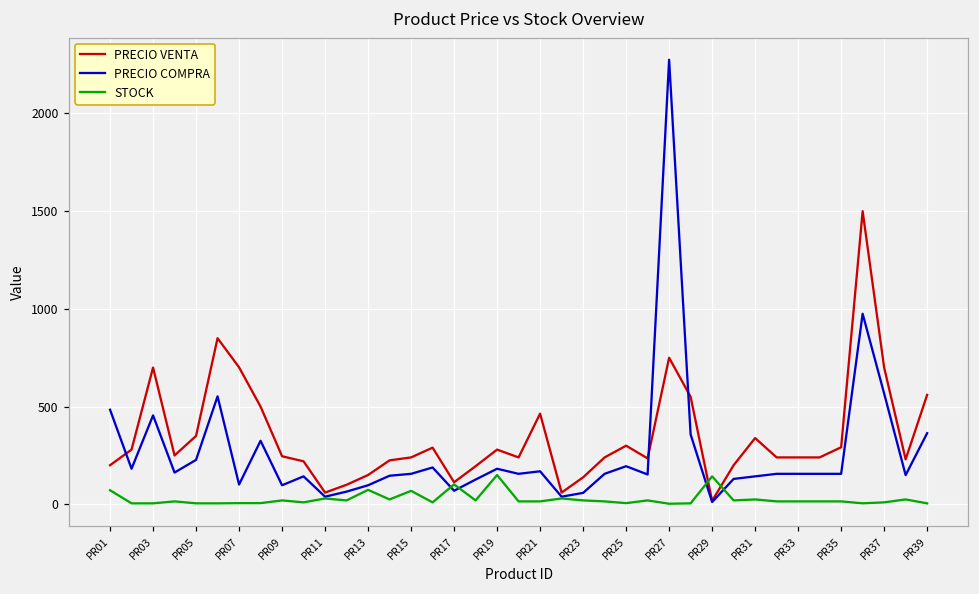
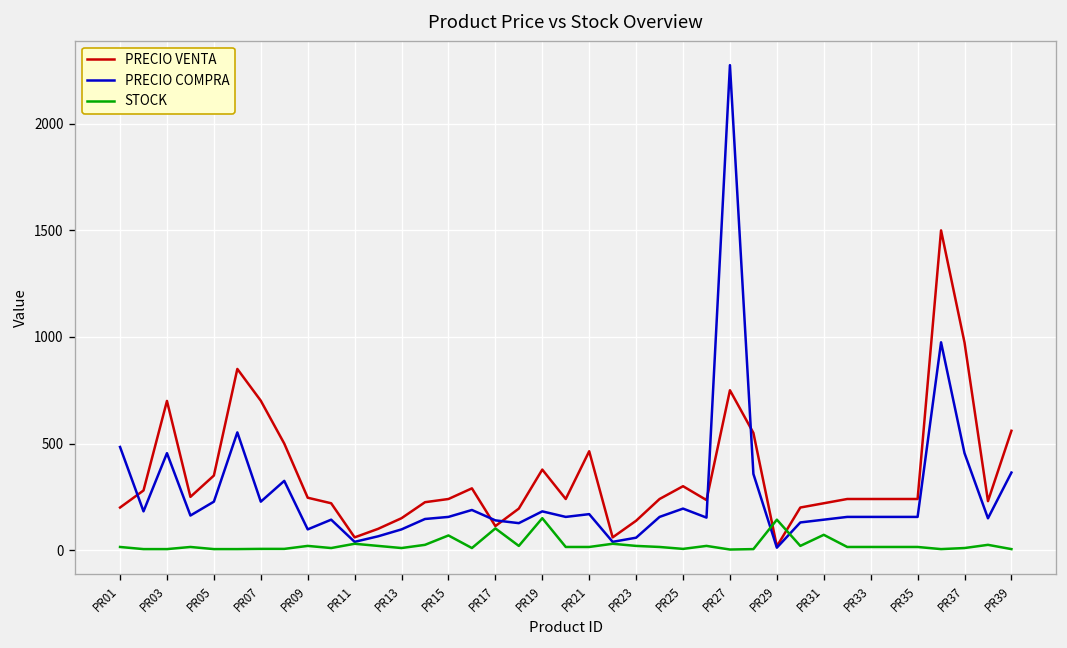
STOCK, PR01: 70 -> 20
PRECIO COMPRA, PR07: 100 -> 230
STOCK, PR13: 70 -> 10
PRECIO COMPRA, PR17: 70 -> 140
PRECIO VENTA, PR19: 280 -> 380
PRECIO VENTA, PR31: 340 -> 220
STOCK, PR31: 30 -> 70
PRECIO VENTA, PR35: 290 -> 240
PRECIO VENTA, PR37: 700 -> 970
PRECIO COMPRA, PR37: 570 -> 460
